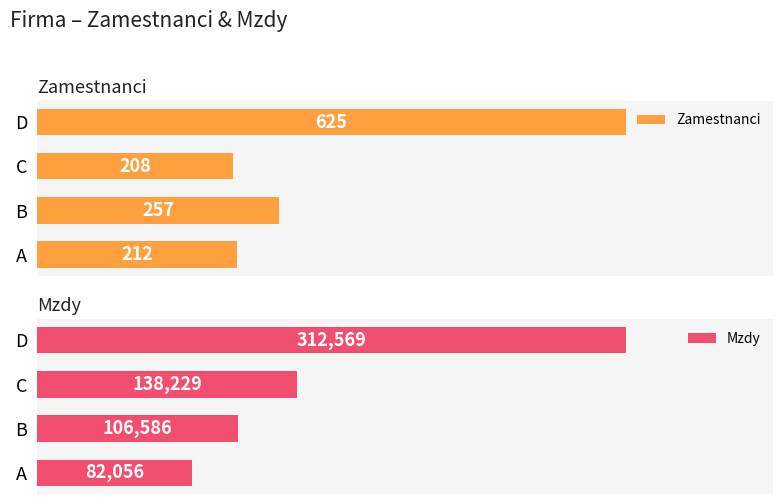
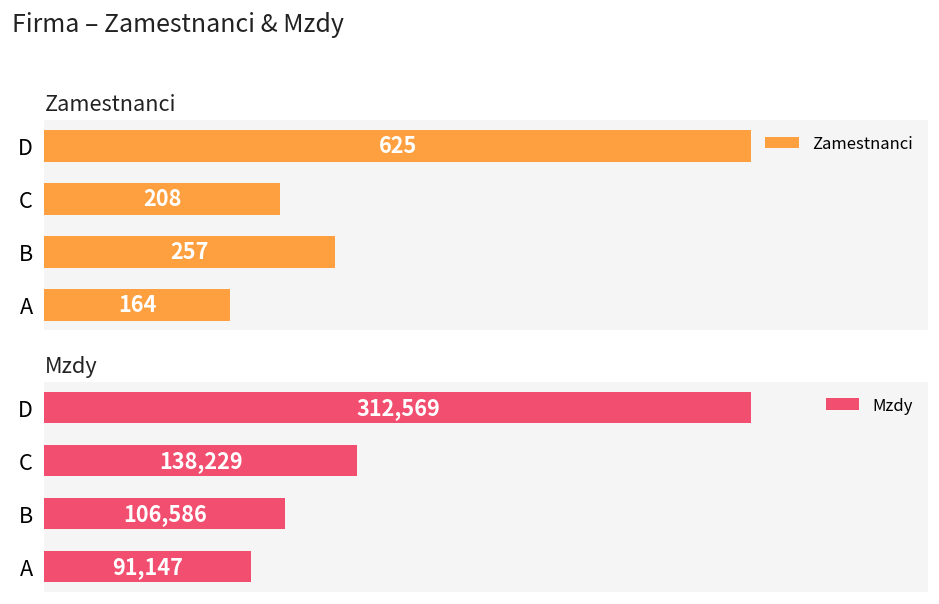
Zamestnanci, A: 212 -> 164
Mzdy, A: 82,056 -> 91,147
